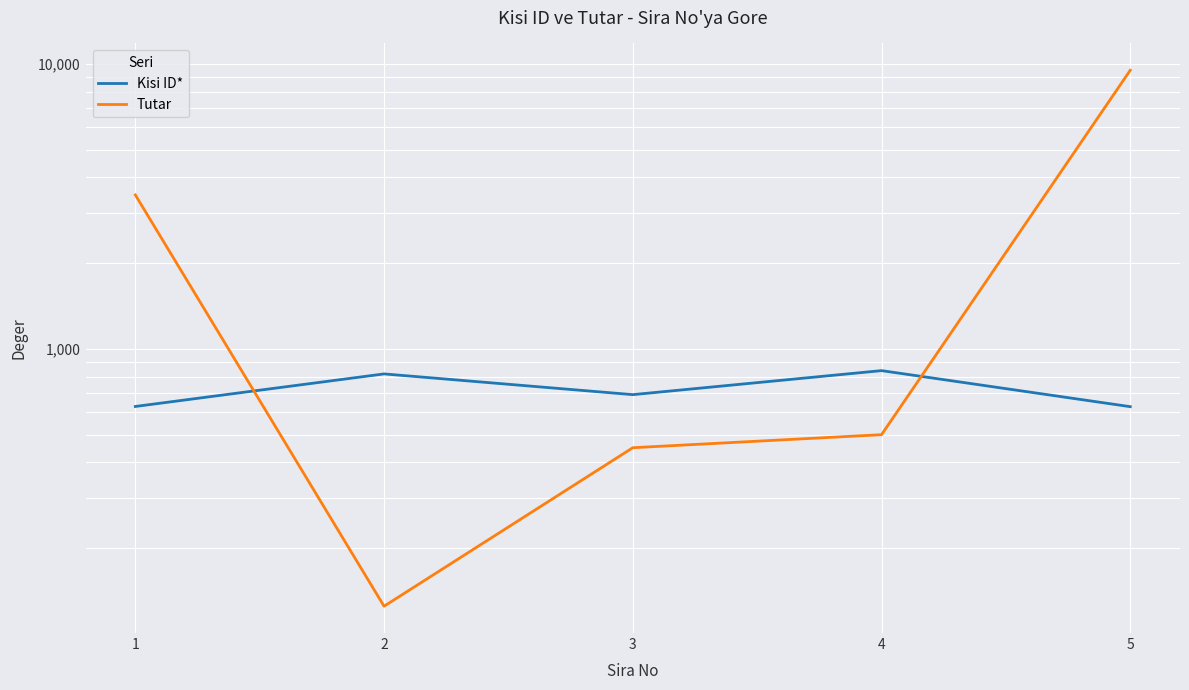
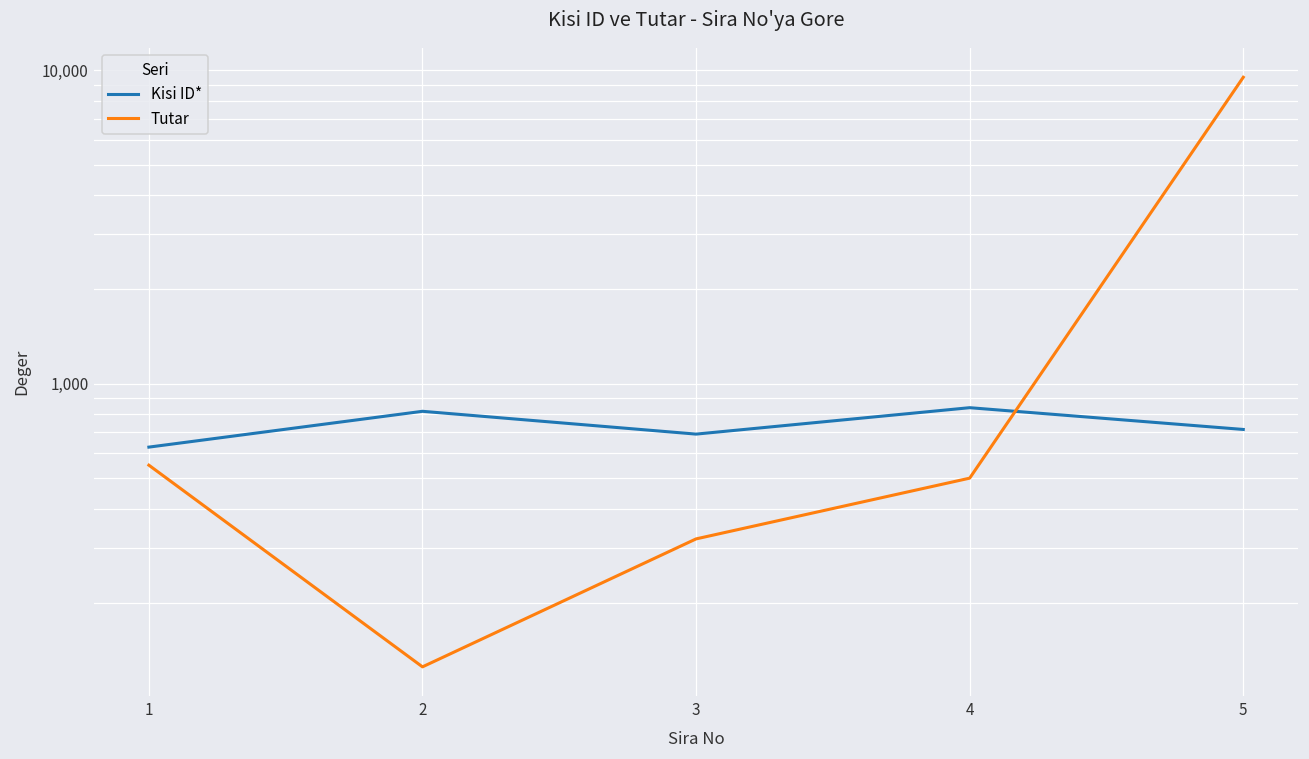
Tutar, 1: 3,500 -> 550
Tutar, 3: 450 -> 320
Kisi ID*, 5: 630 -> 720
